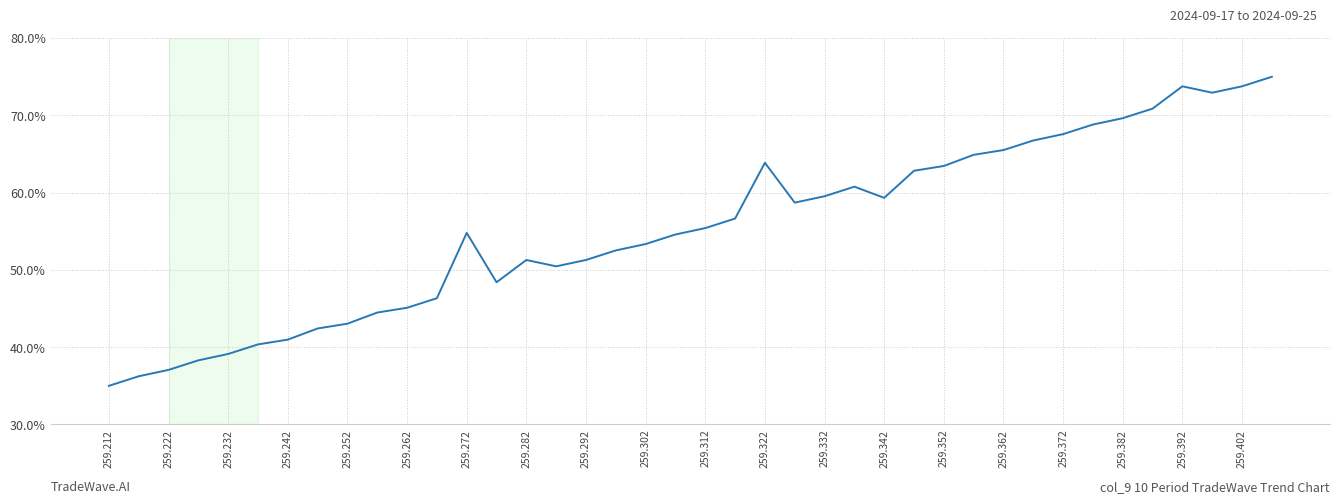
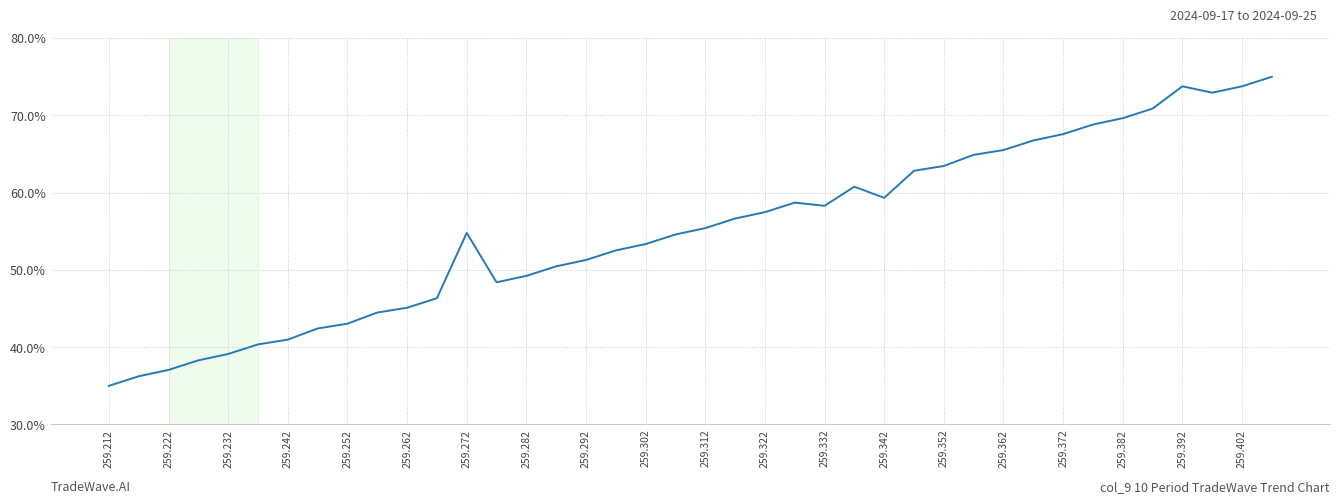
259.282: 51% -> 49%
259.322: 64% -> 57%
259.332: 60% -> 58%
